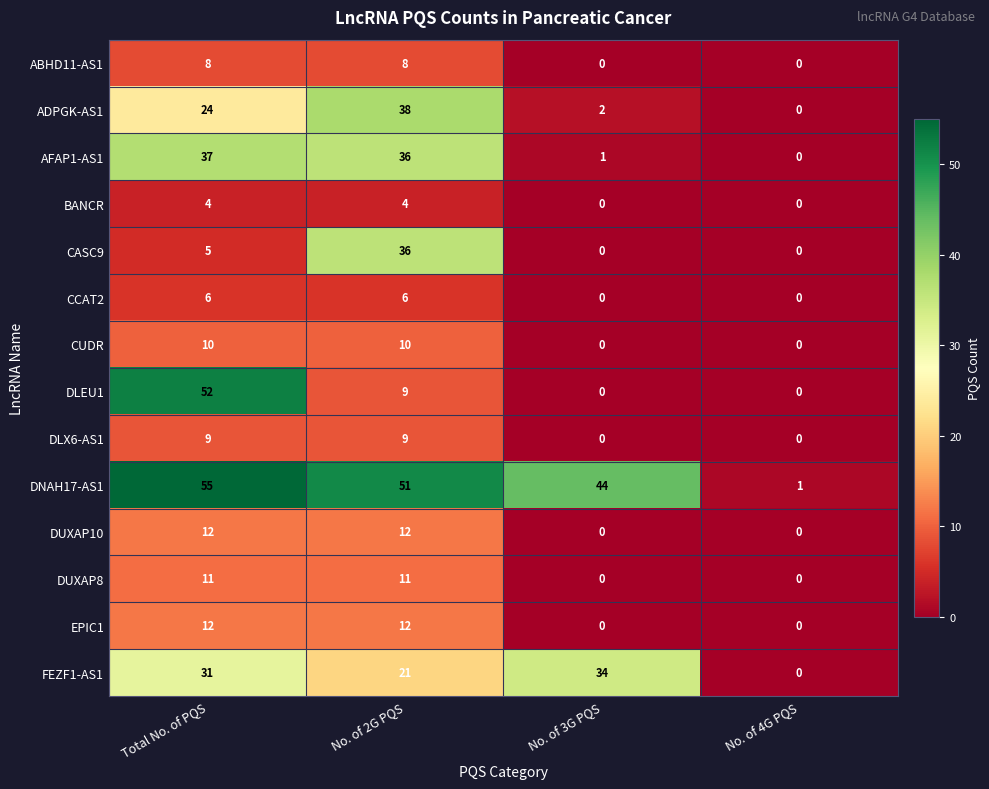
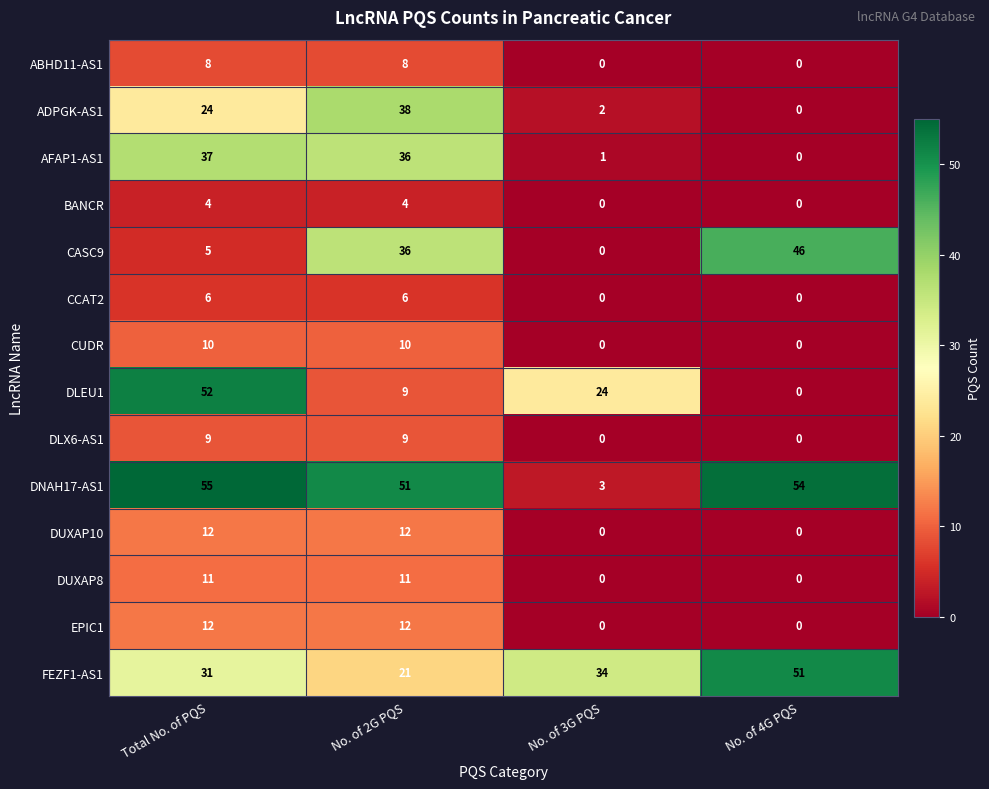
CASC9, No. of 4G PQS: 0 -> 46
DLEU1, No. of 3G PQS: 0 -> 24
DNAH17-AS1, No. of 3G PQS: 44 -> 3
DNAH17-AS1, No. of 4G PQS: 1 -> 54
FEZF1-AS1, No. of 4G PQS: 0 -> 51
